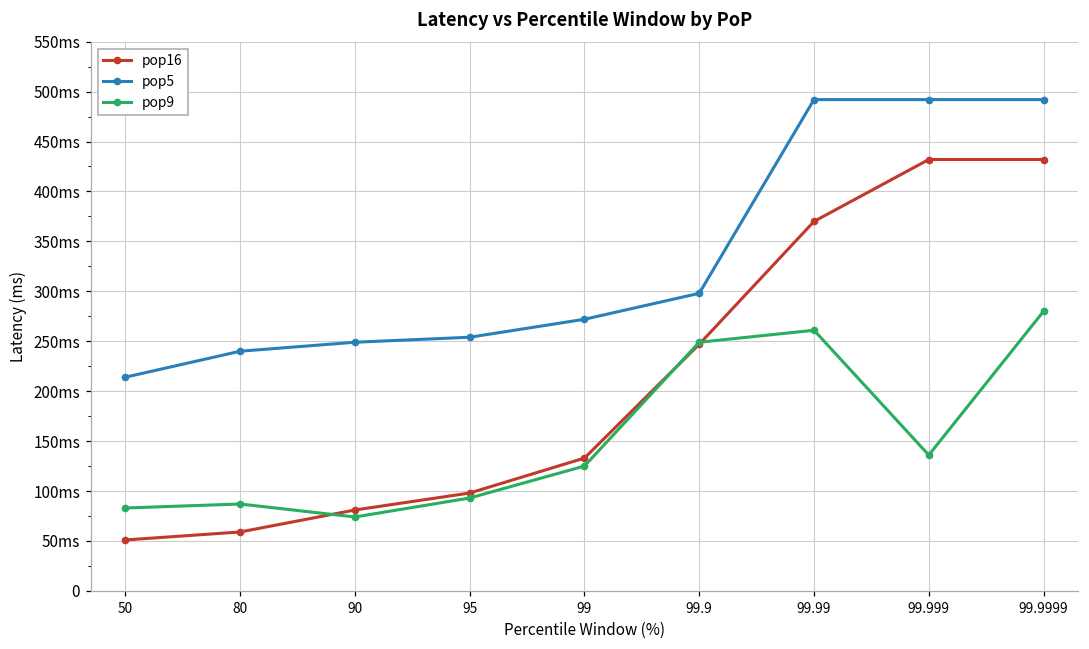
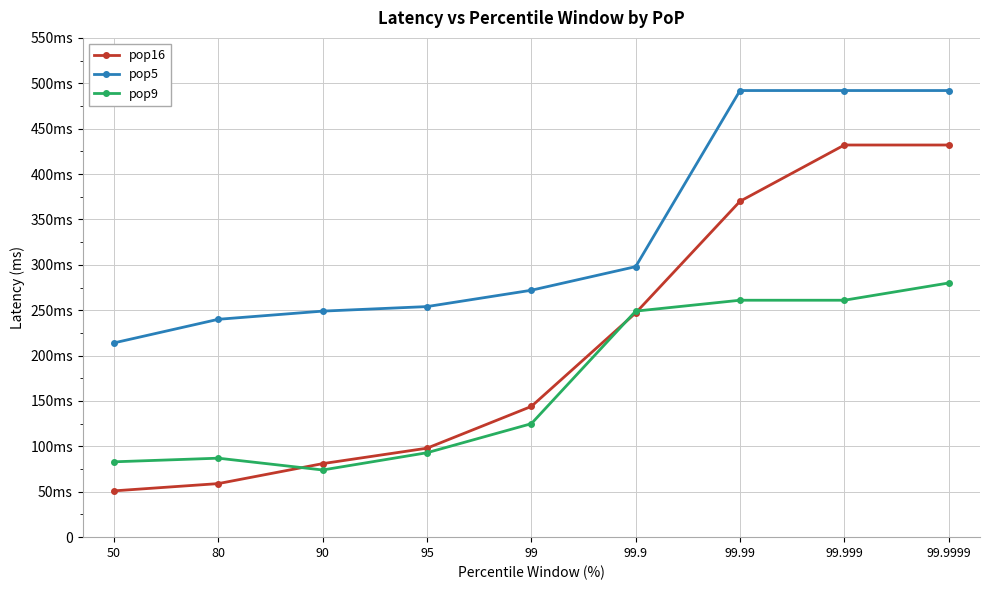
pop16, 99: 130ms -> 140ms
pop9, 99.999: 140ms -> 260ms
